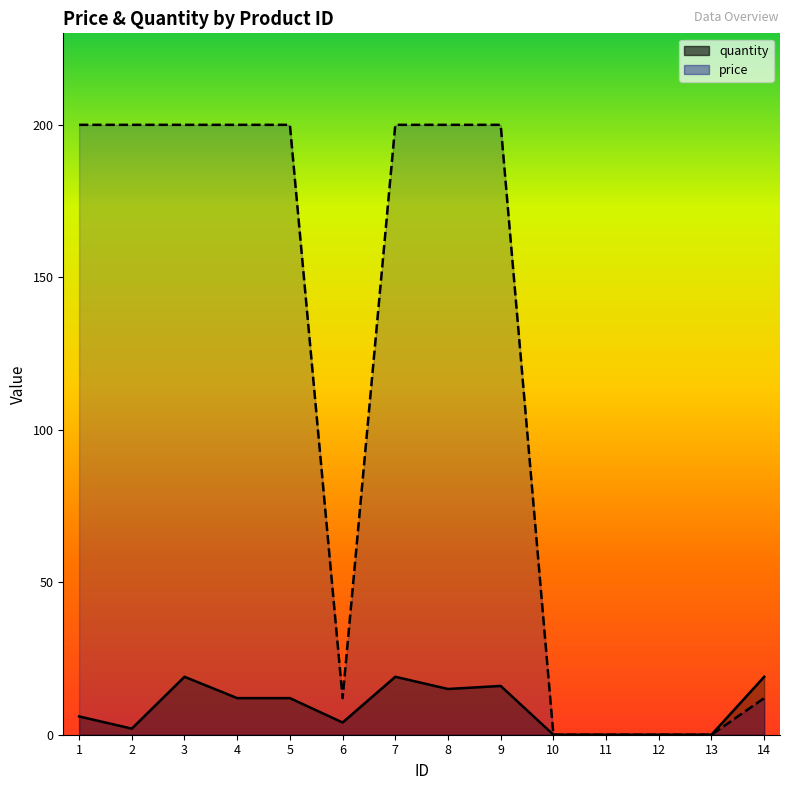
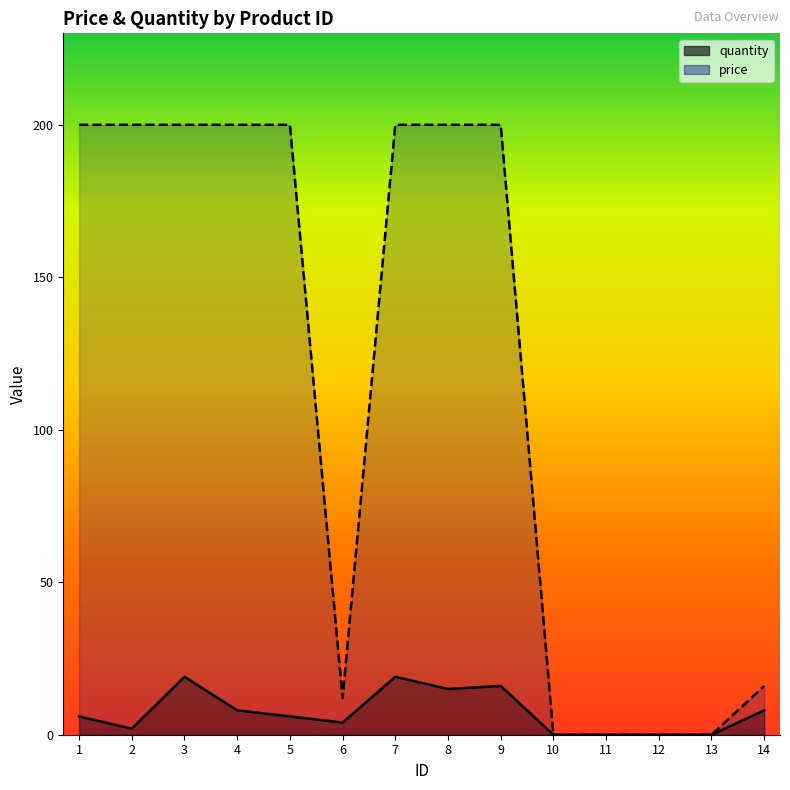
quantity, 4: 12 -> 8
quantity, 5: 12 -> 6
quantity, 14: 19 -> 8
price, 14: 12 -> 16
